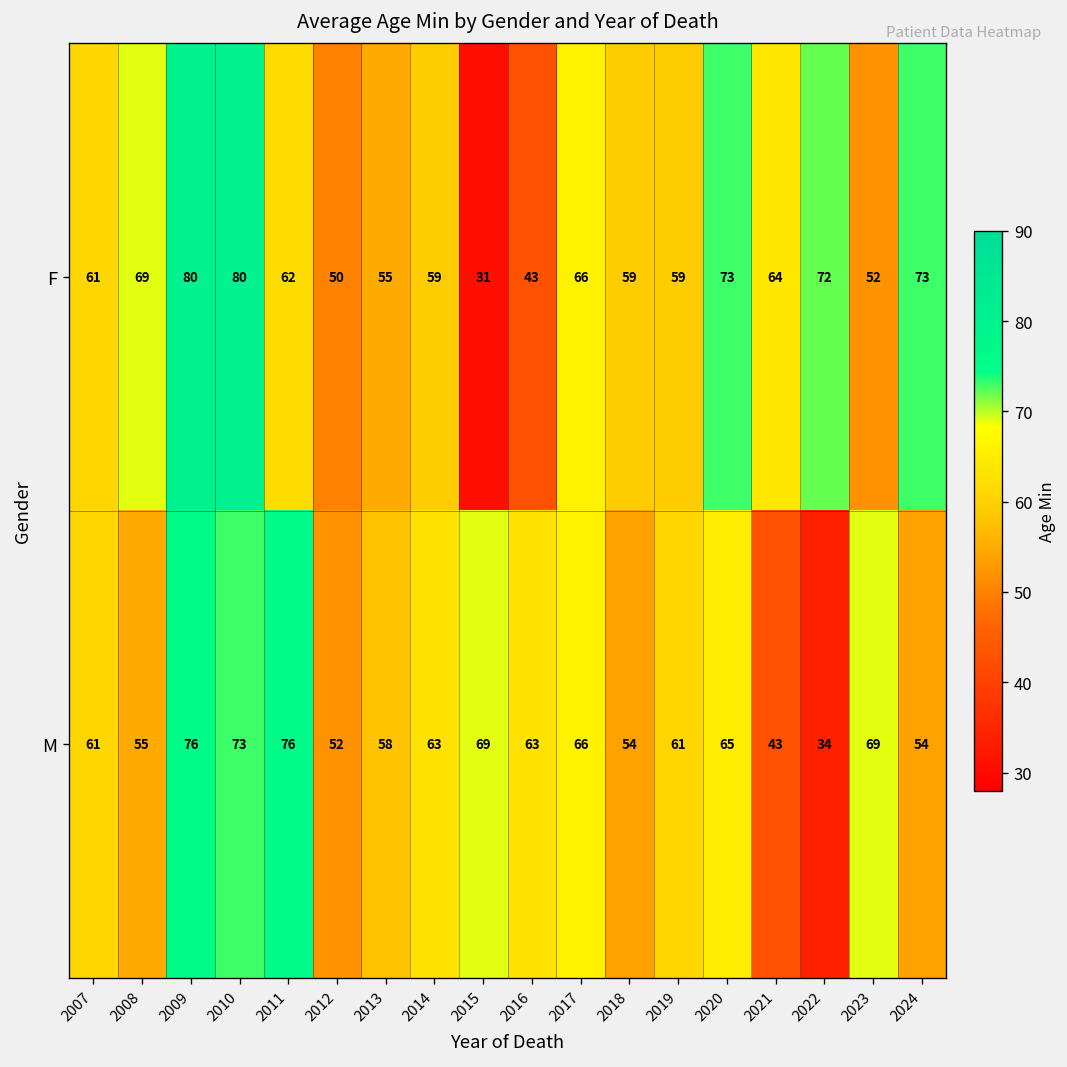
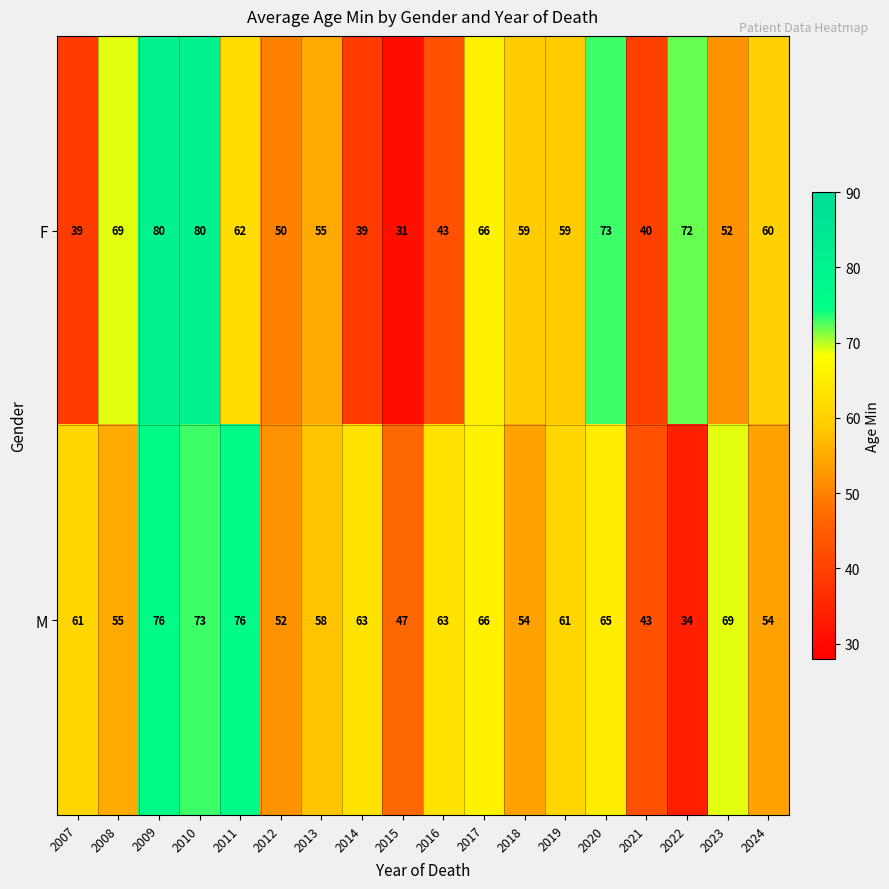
F, 2007: 61 -> 39
F, 2014: 59 -> 39
F, 2021: 64 -> 40
F, 2024: 73 -> 60
M, 2015: 69 -> 47
